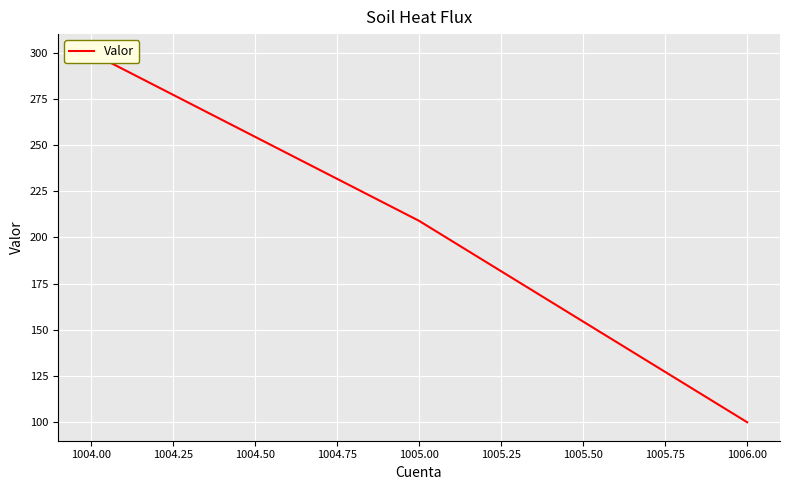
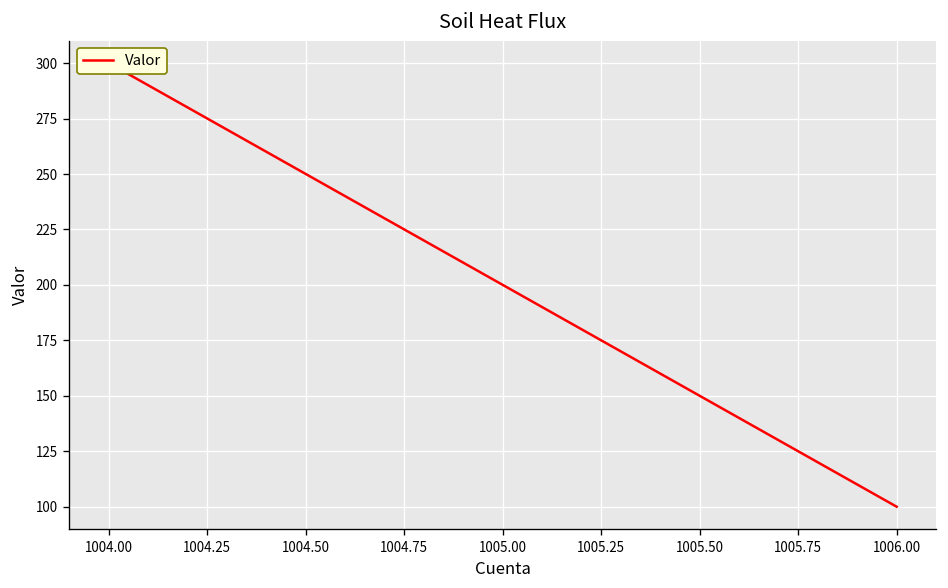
1005.00: 209 -> 200
